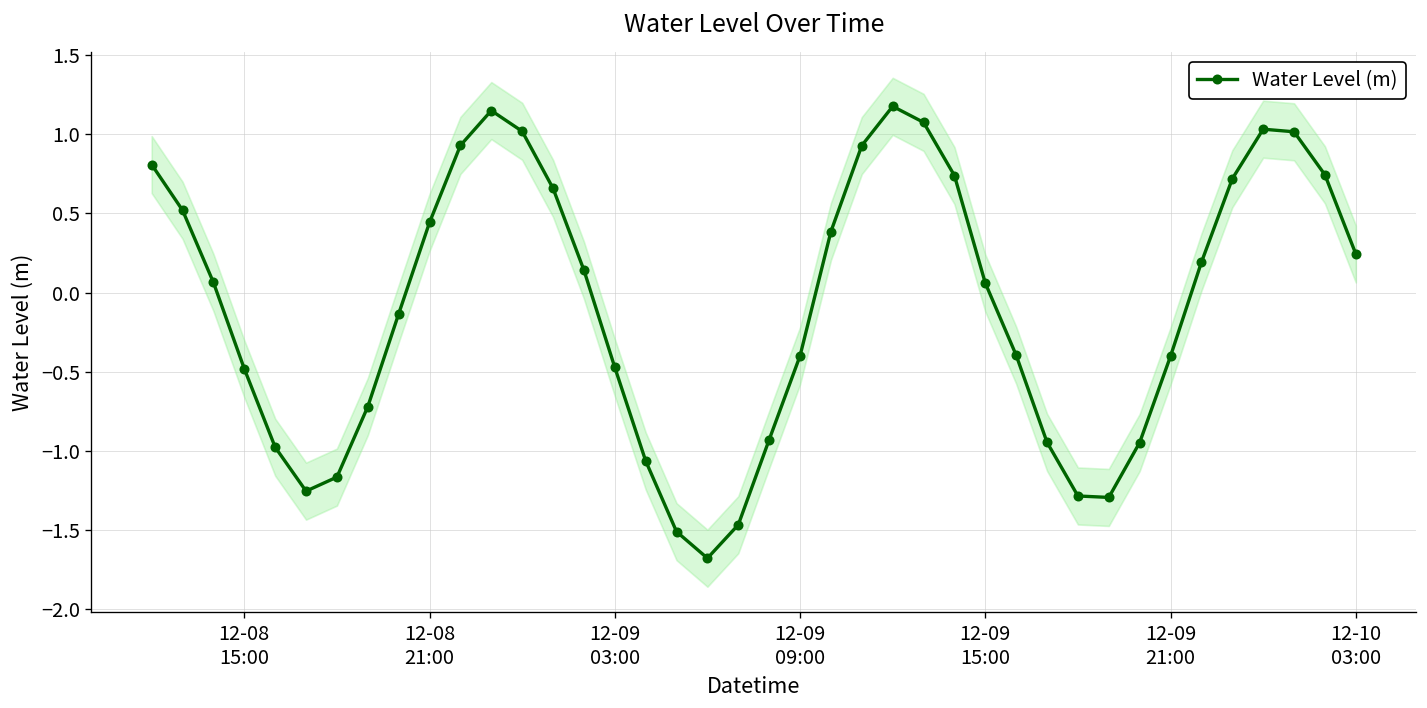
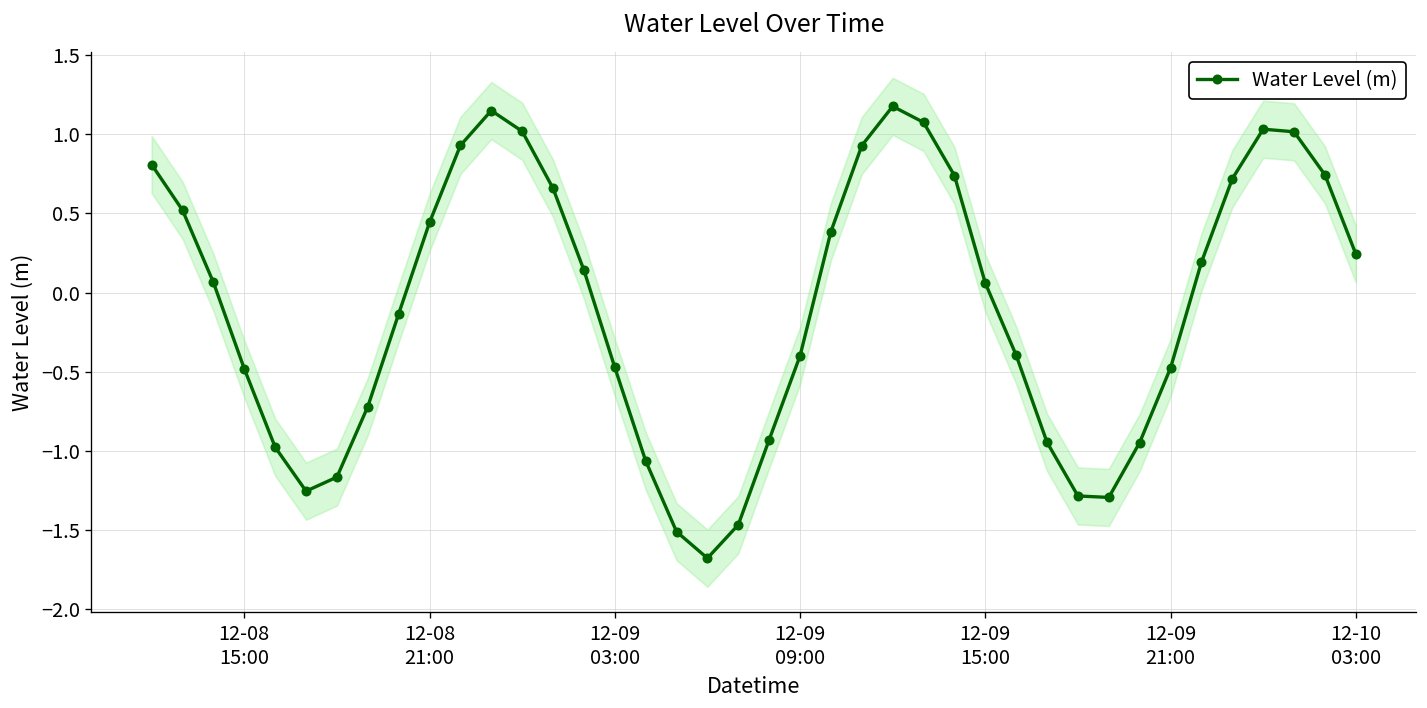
Water Level (m), 12-09 21:00: -0.40 -> -0.48
